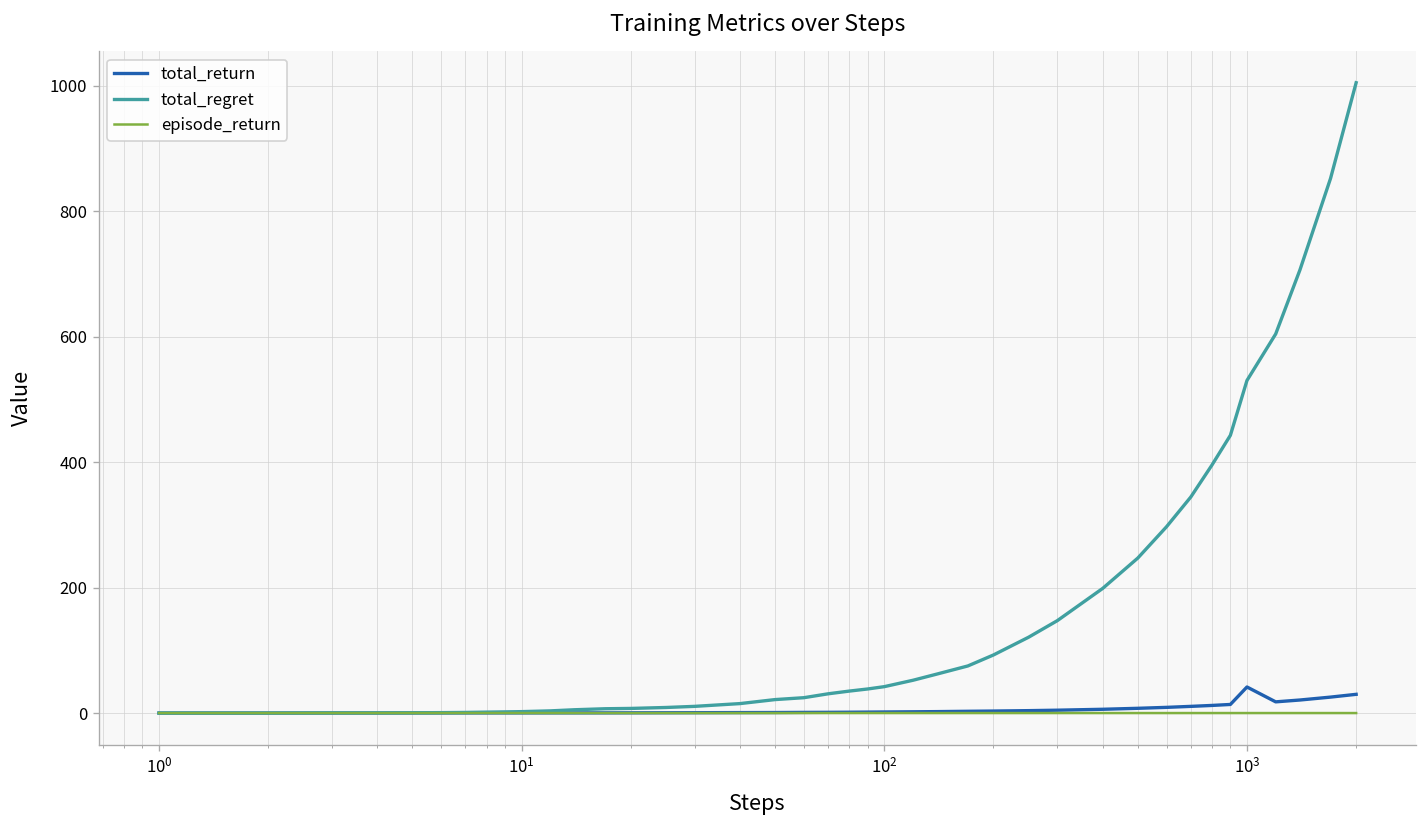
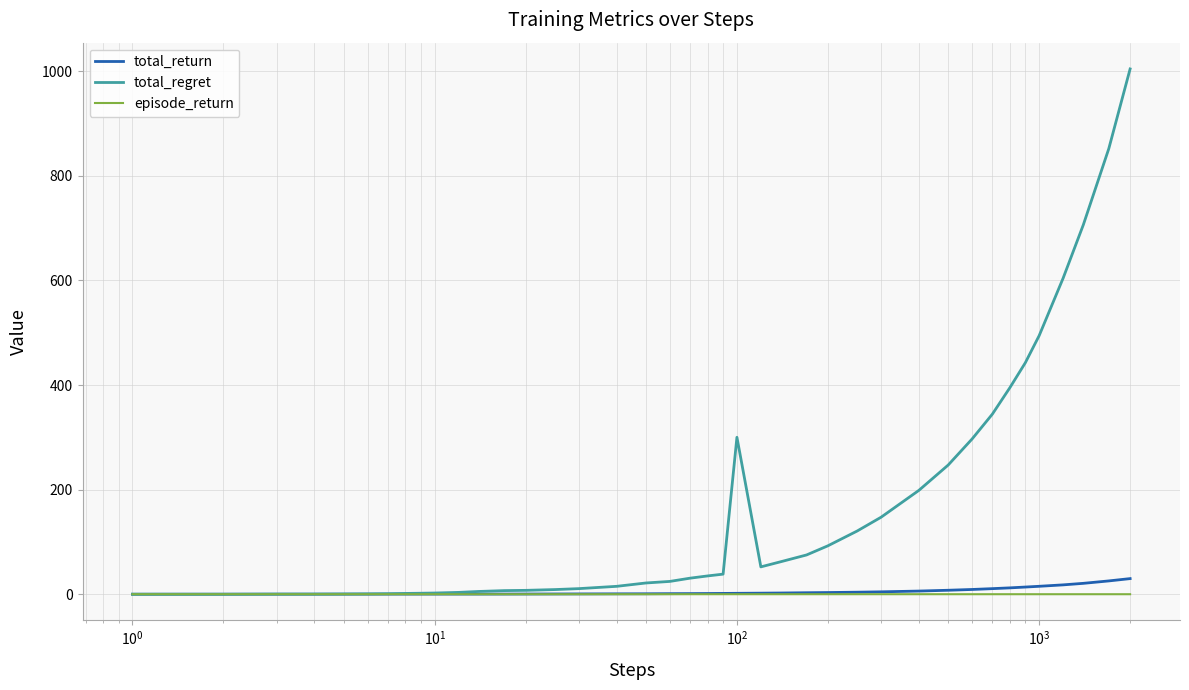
total_regret, 10^2: 40 -> 300
total_return, 10^3: 40 -> 20
total_regret, 10^3: 530 -> 490
